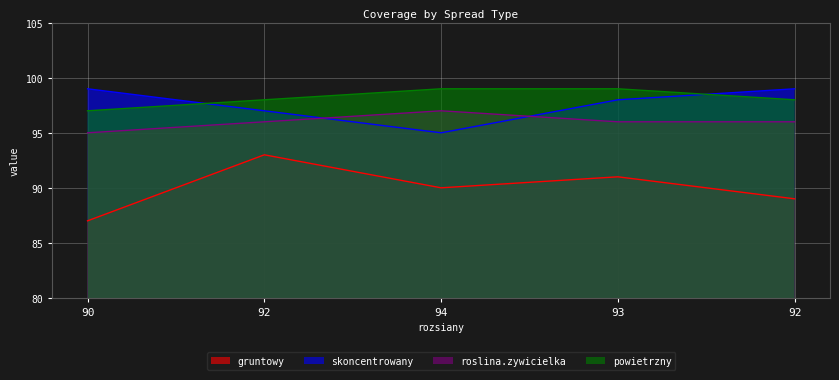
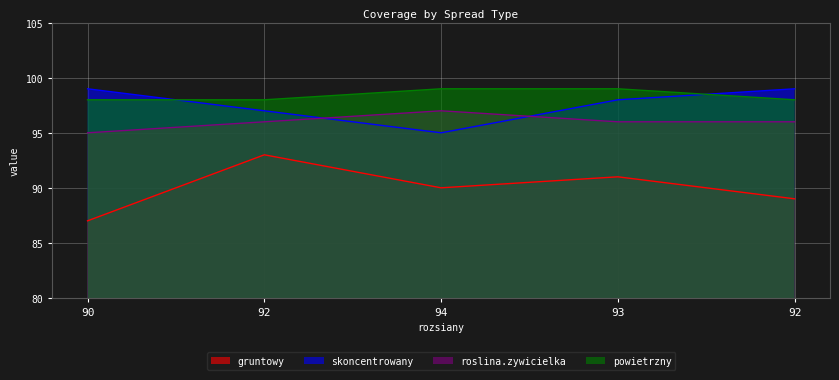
powietrzny, 90: 97 -> 98
